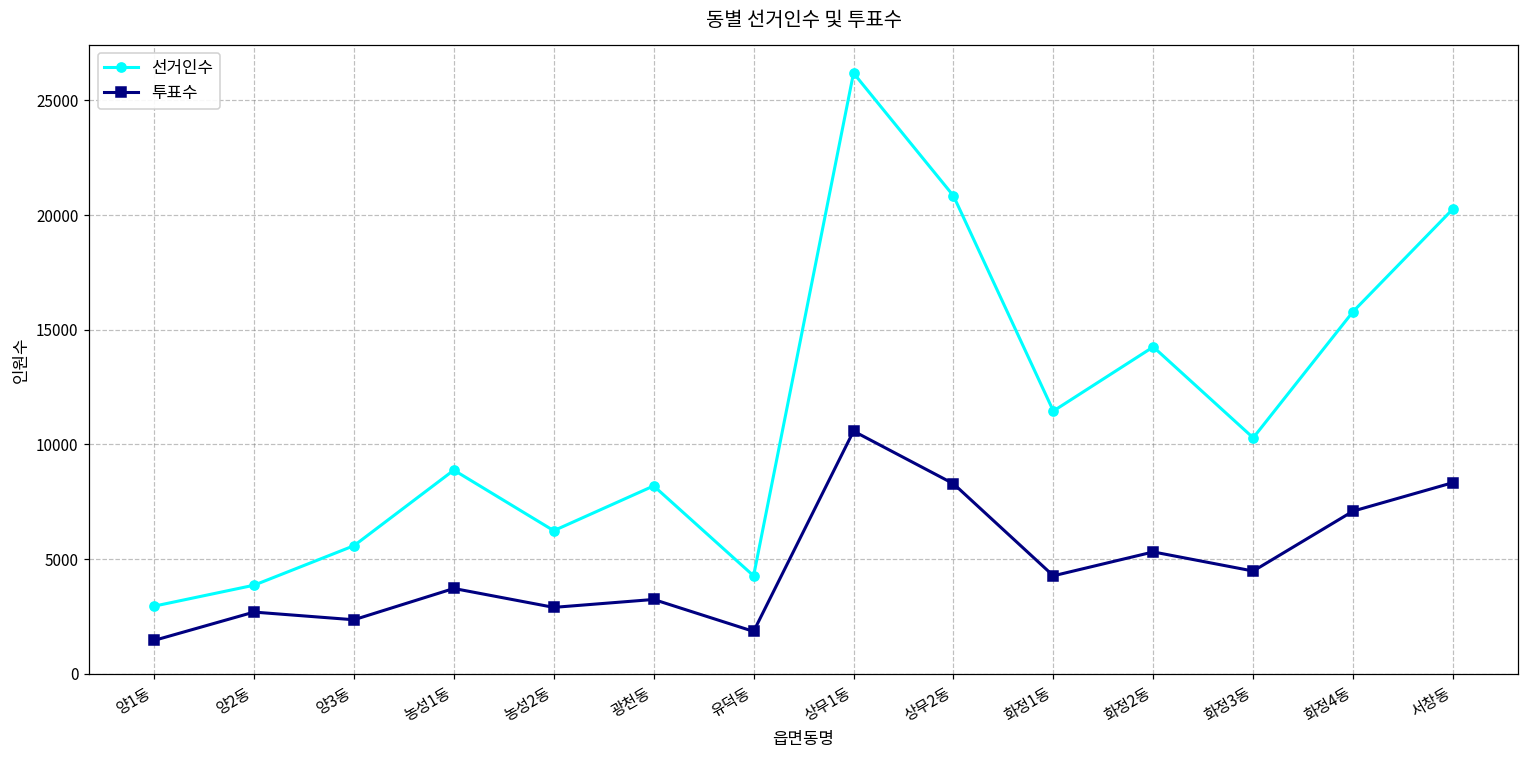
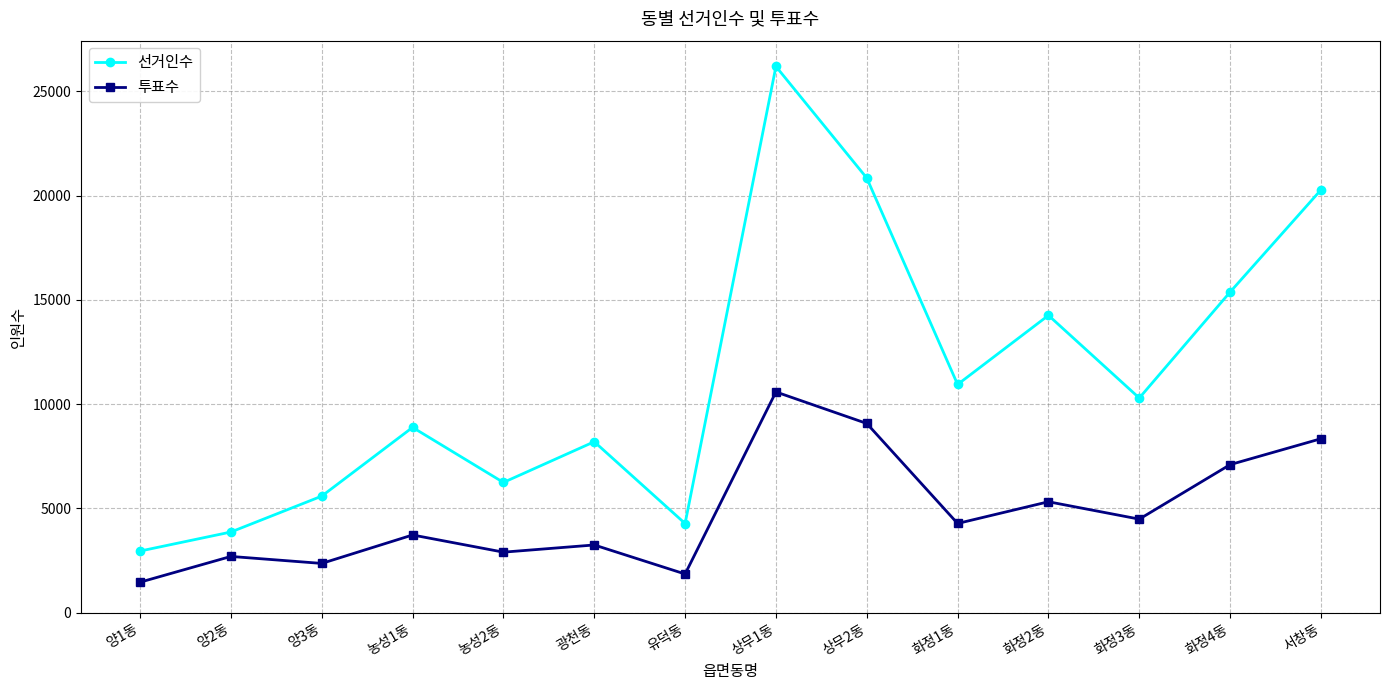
투표수, 상무2동: 8300 -> 9100
선거인수, 화정1동: 11500 -> 10900
선거인수, 화정4동: 15800 -> 15400
